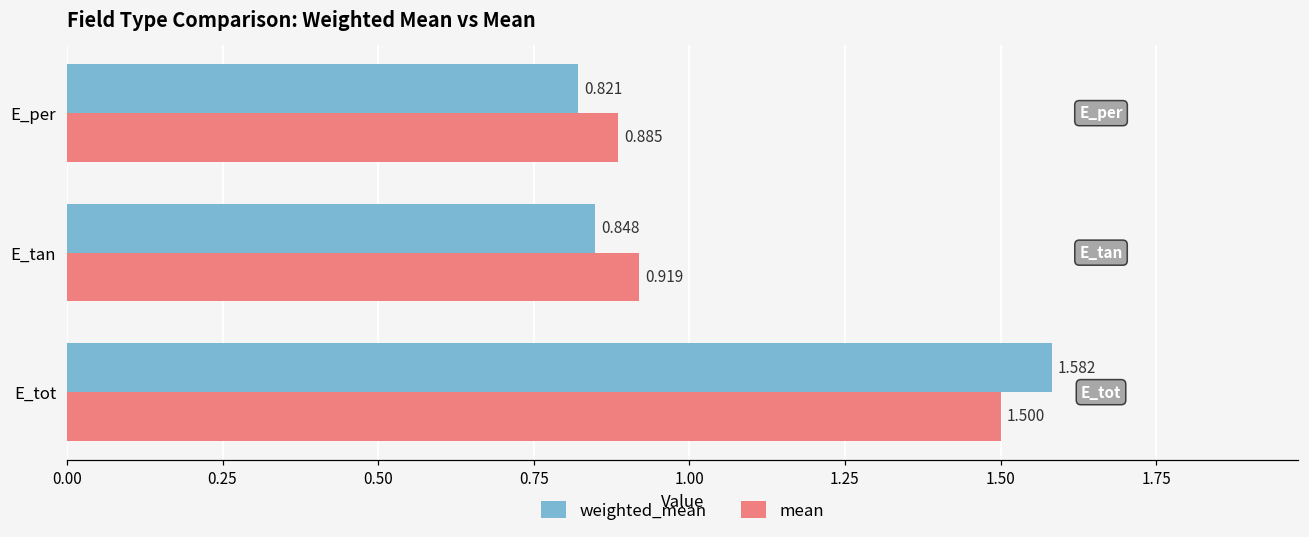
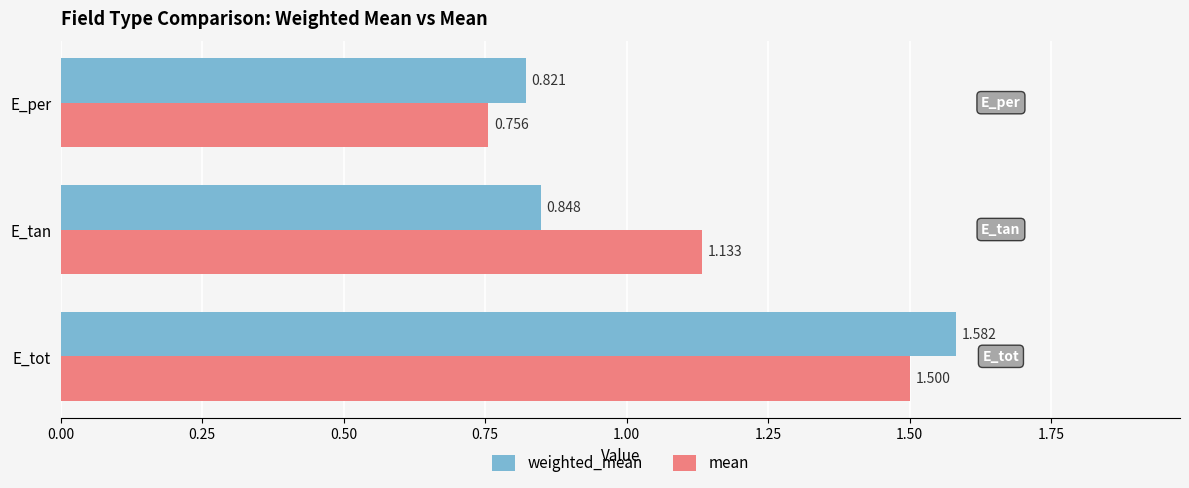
mean, E_per: 0.885 -> 0.756
mean, E_tan: 0.919 -> 1.133
